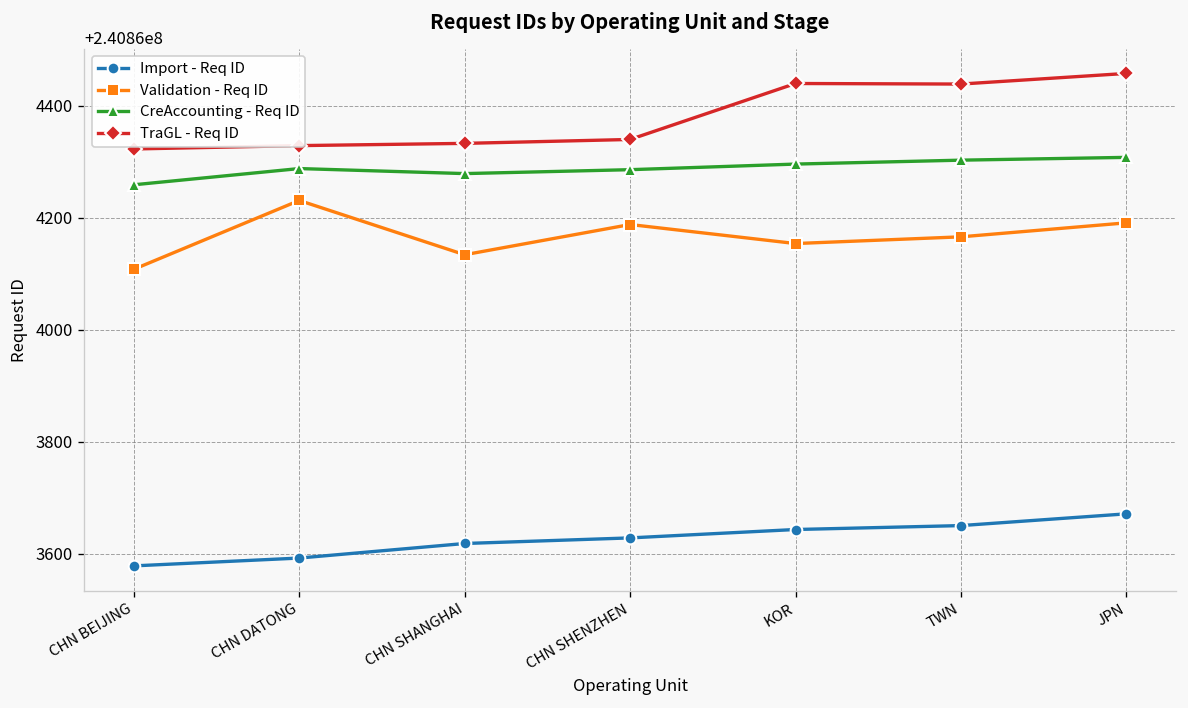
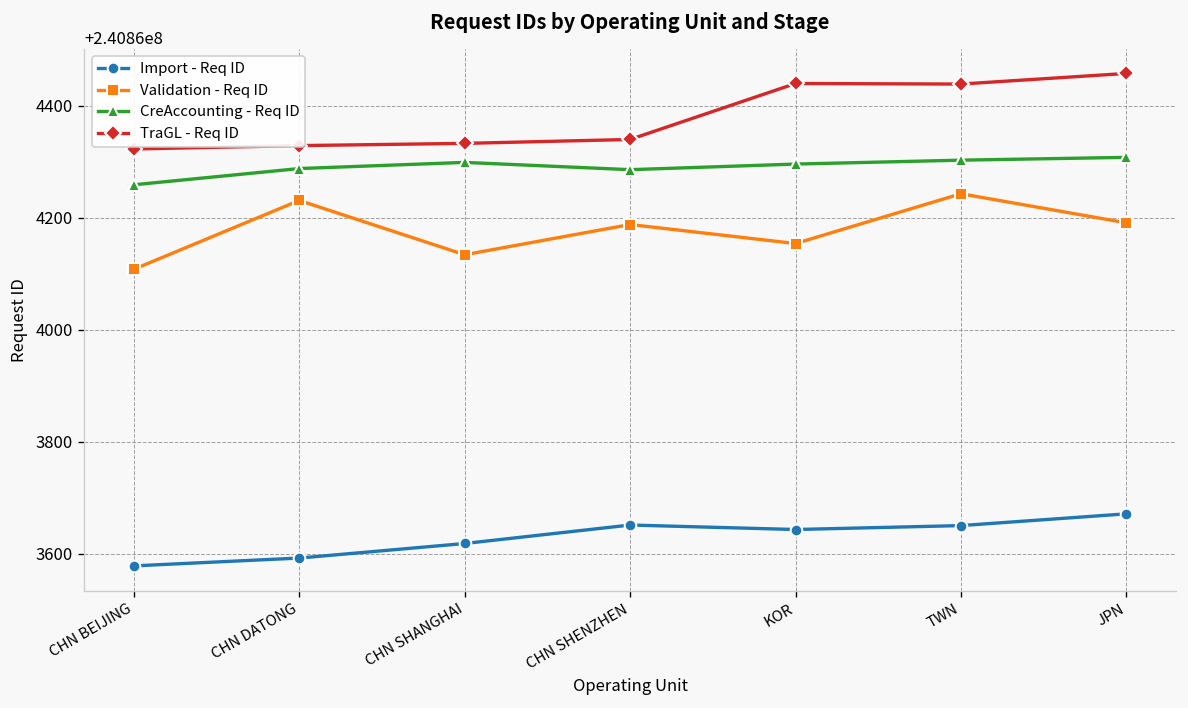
CreAccounting - Req ID, CHN SHANGHAI: 240864280 -> 240864300
Import - Req ID, CHN SHENZHEN: 240863630 -> 240863650
Validation - Req ID, TWN: 240864170 -> 240864240
